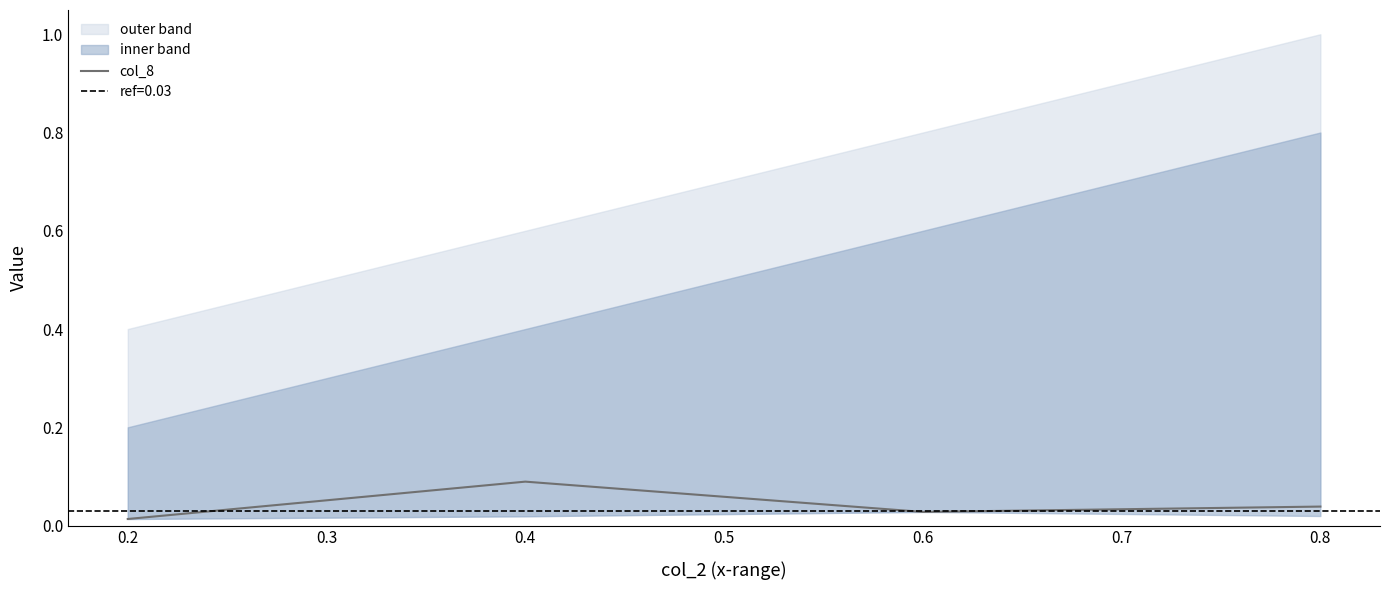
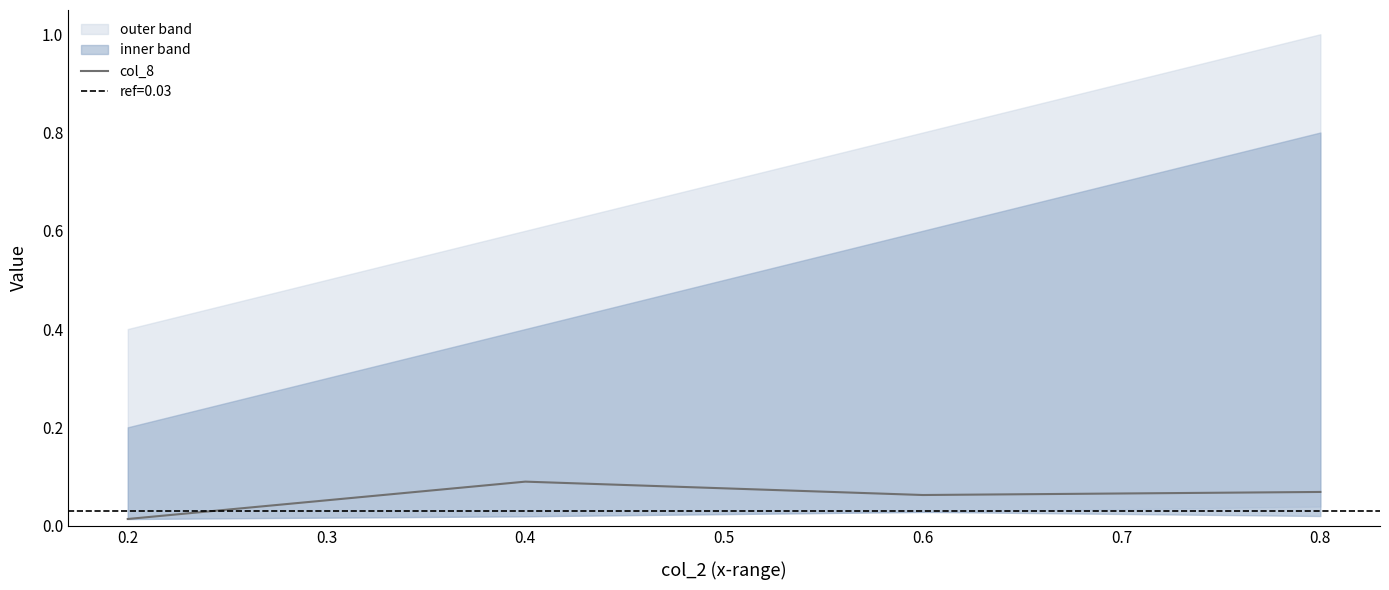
col_8, 0.6: 0.03 -> 0.06
col_8, 0.8: 0.04 -> 0.07
